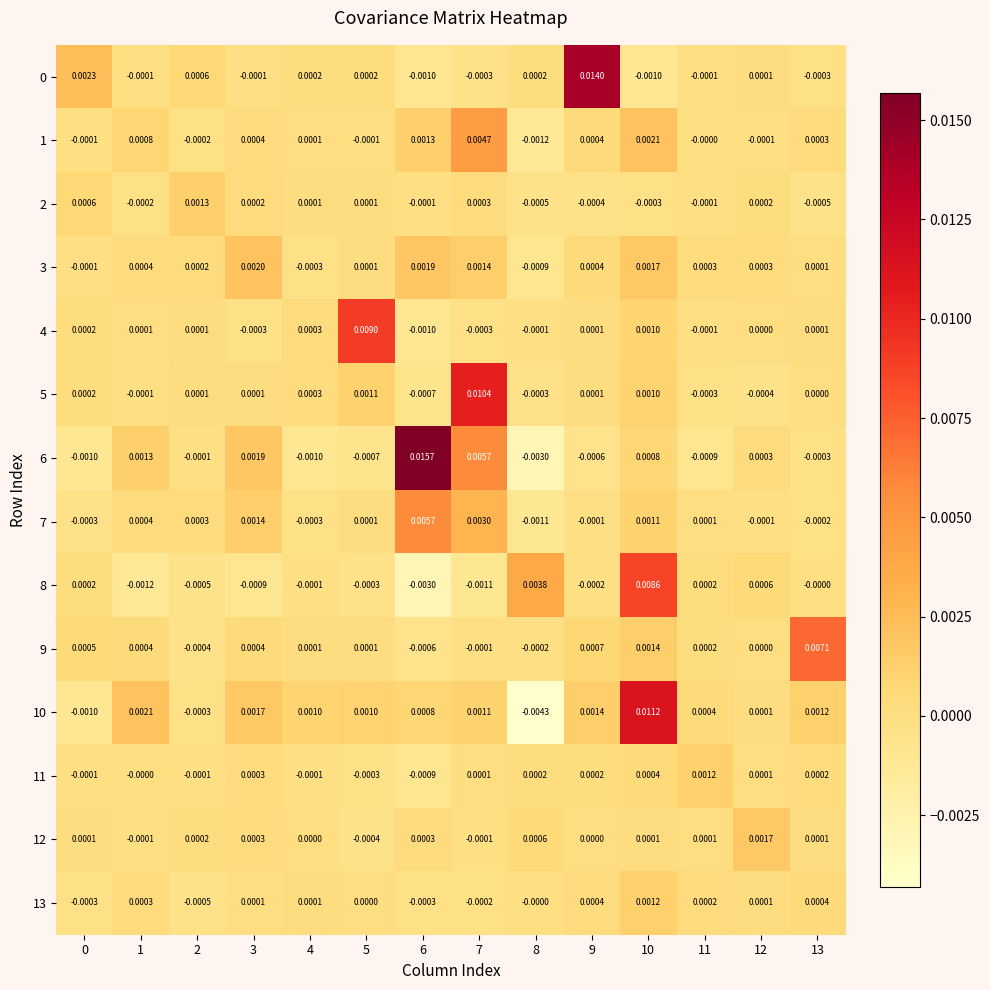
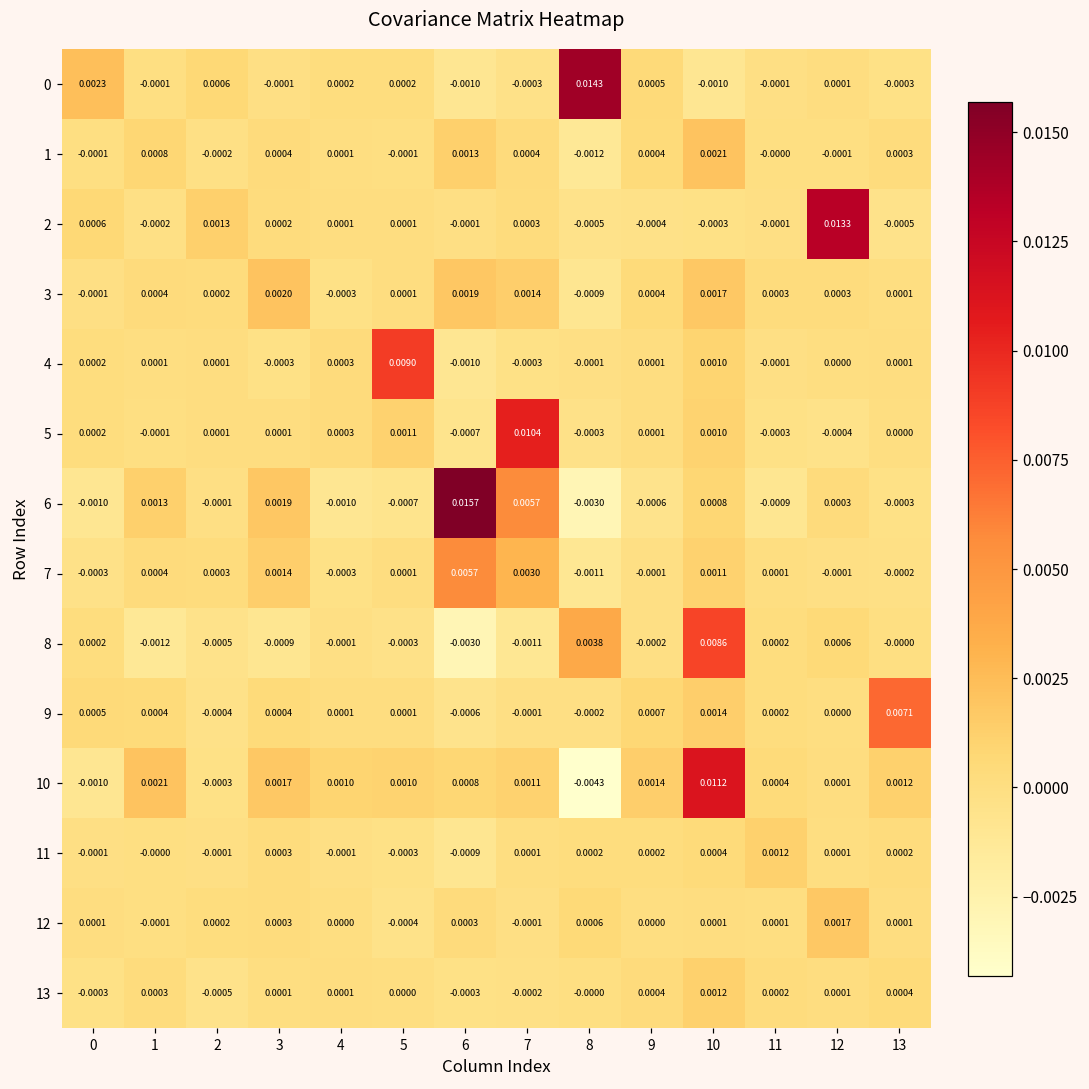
0, 8: 0.0002 -> 0.0143
0, 9: 0.0140 -> 0.0005
1, 7: 0.0047 -> 0.0004
2, 12: 0.0002 -> 0.0133
